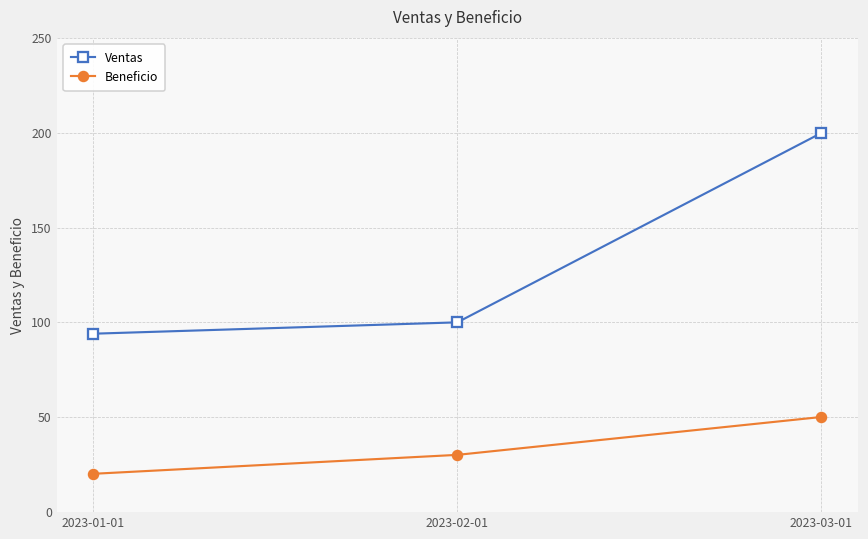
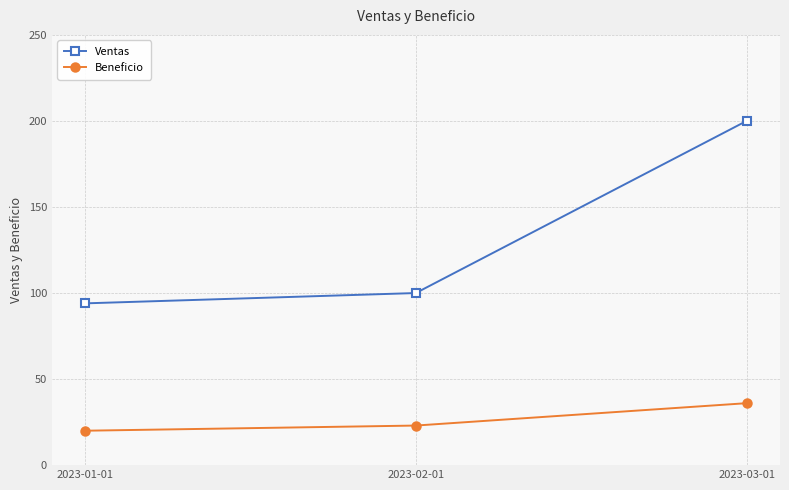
Beneficio, 2023-02-01: 30 -> 23
Beneficio, 2023-03-01: 50 -> 36
